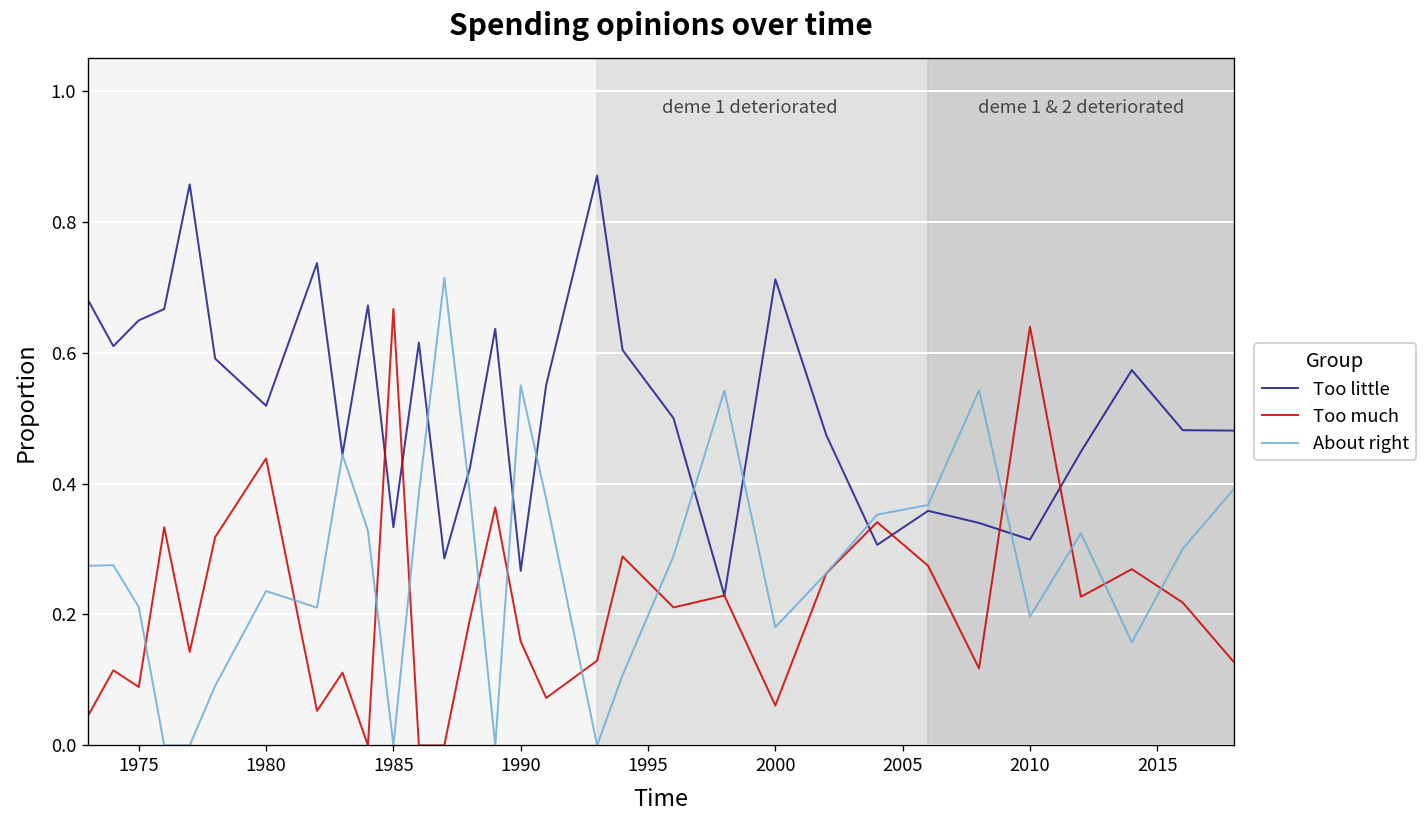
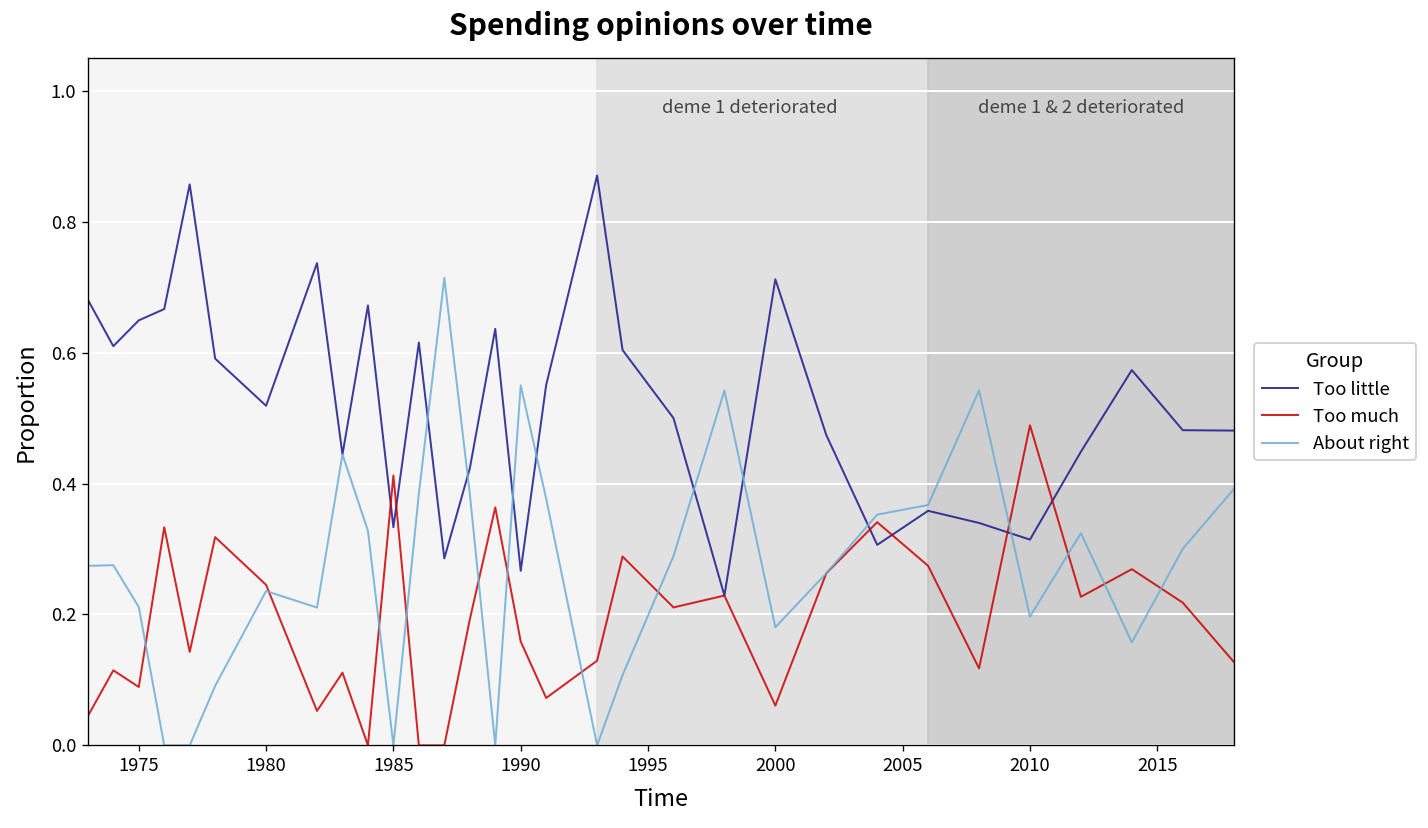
Too much, 1980: 0.44 -> 0.25
Too much, 1985: 0.67 -> 0.41
Too much, 2010: 0.64 -> 0.49
